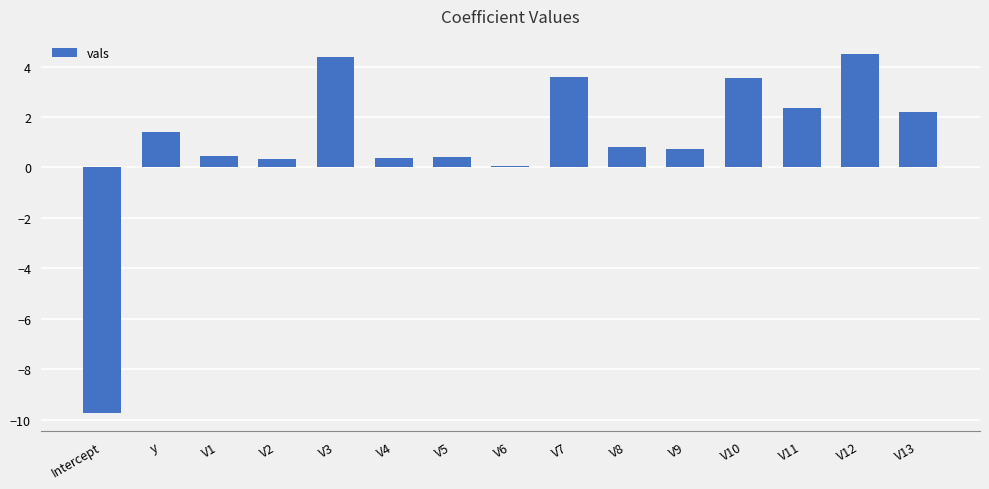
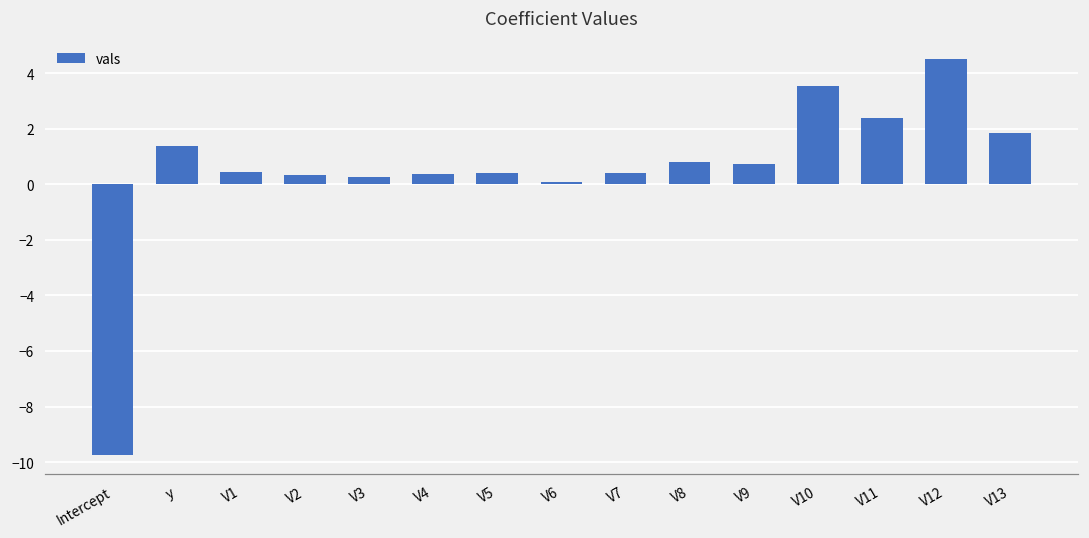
V3: 4.4 -> 0.3
V7: 3.6 -> 0.4
V13: 2.2 -> 1.8
